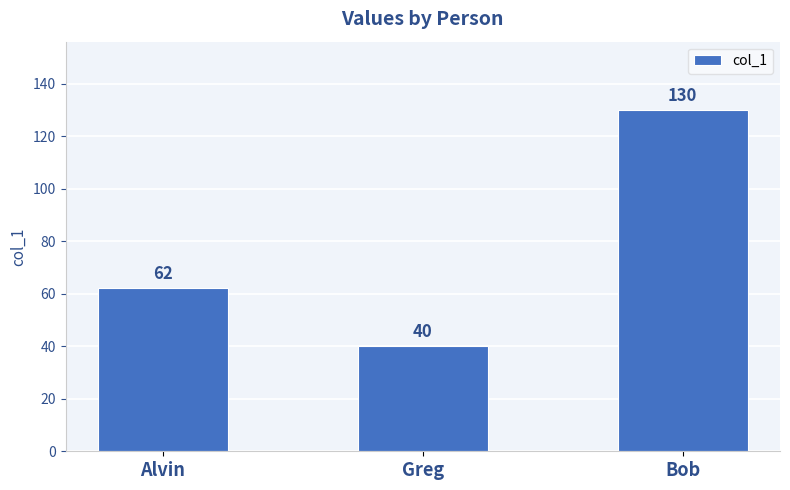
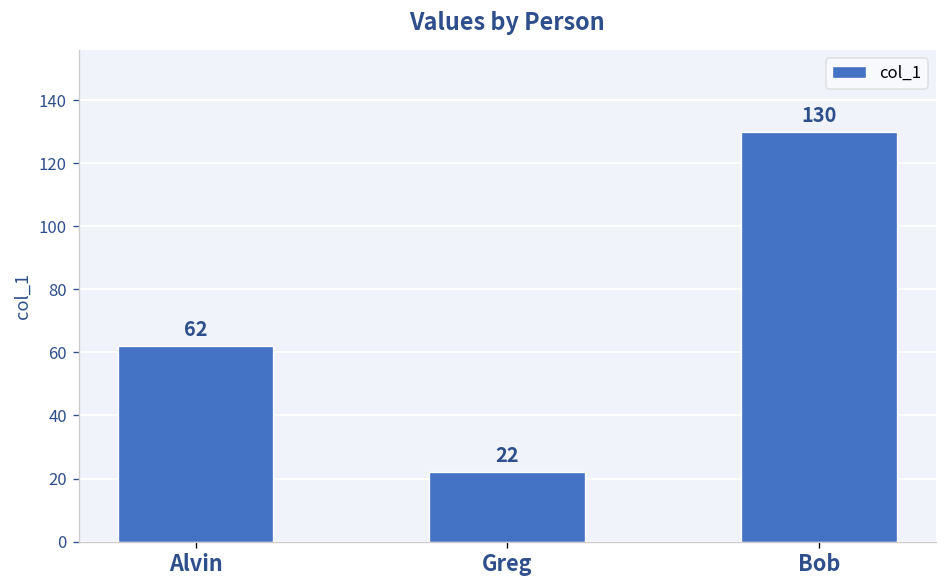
Greg: 40 -> 22
